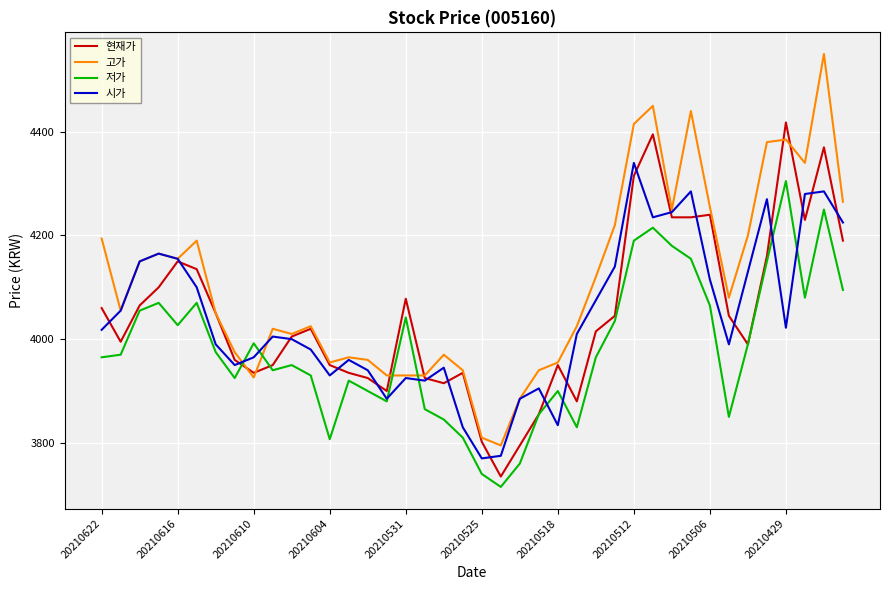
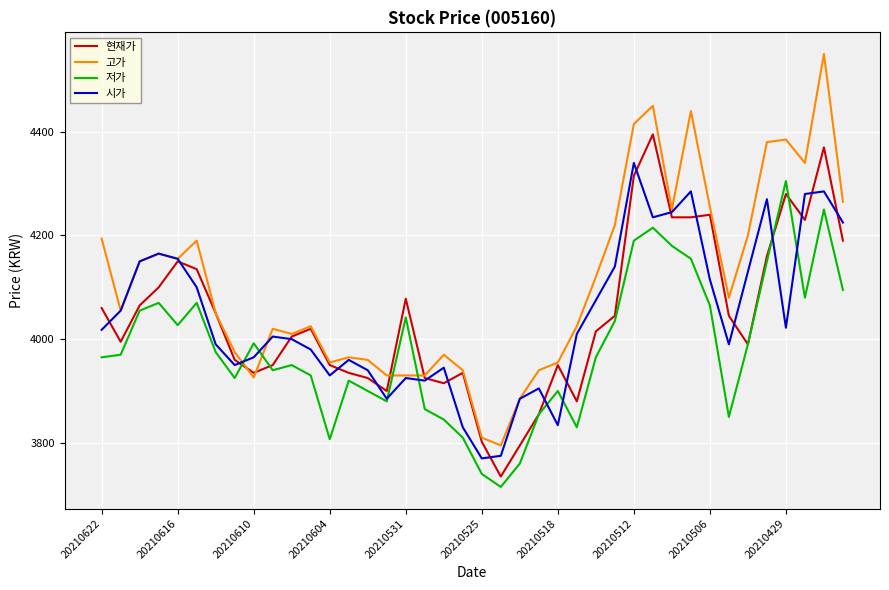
현재가, 20210429: 4420 -> 4280
